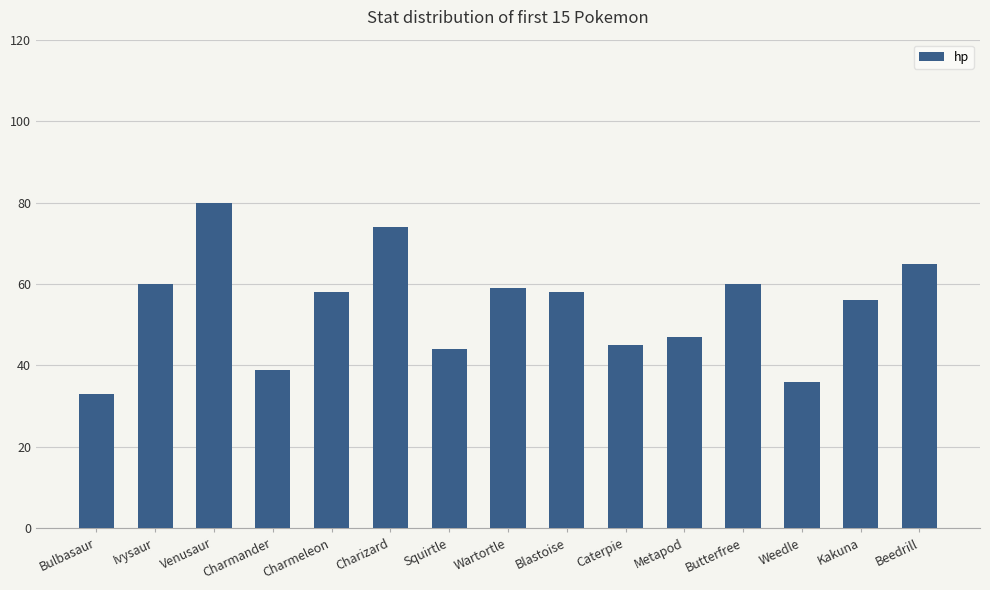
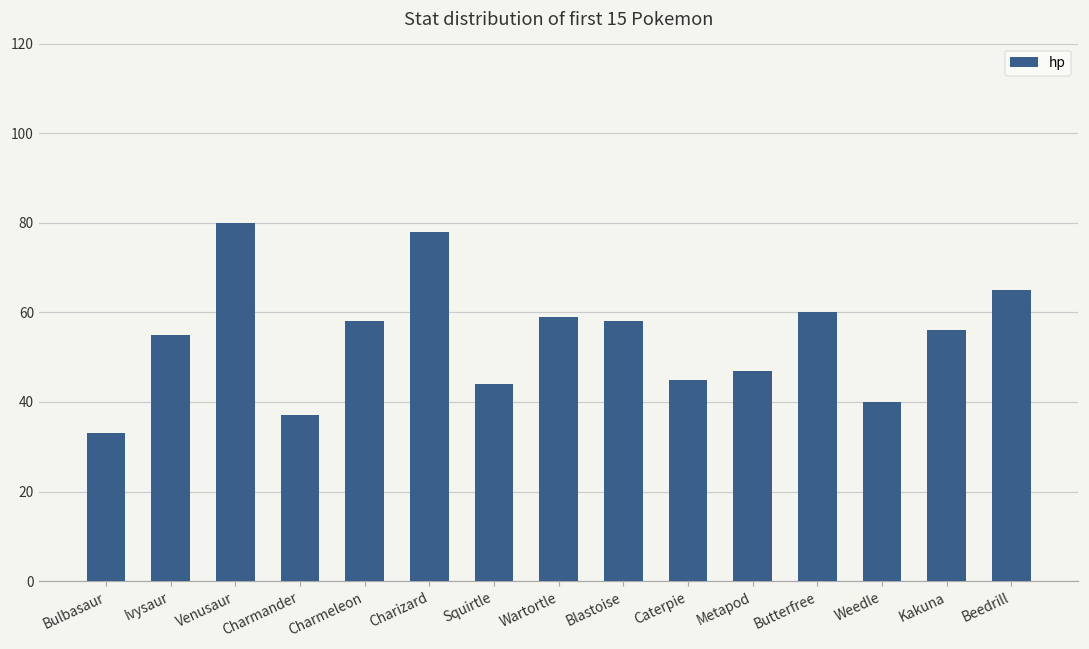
Ivysaur: 60 -> 55
Charmander: 39 -> 37
Charizard: 74 -> 78
Weedle: 36 -> 40
